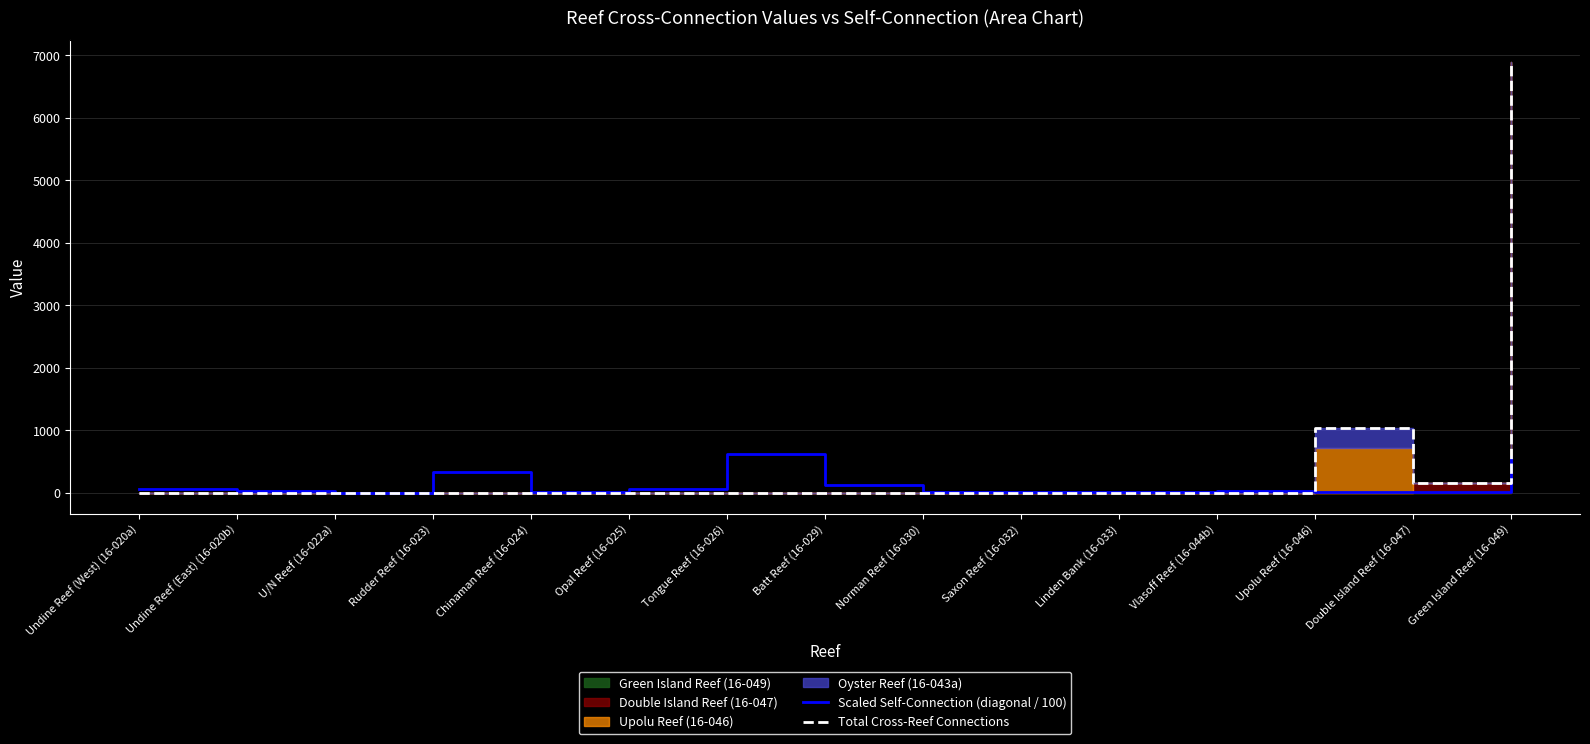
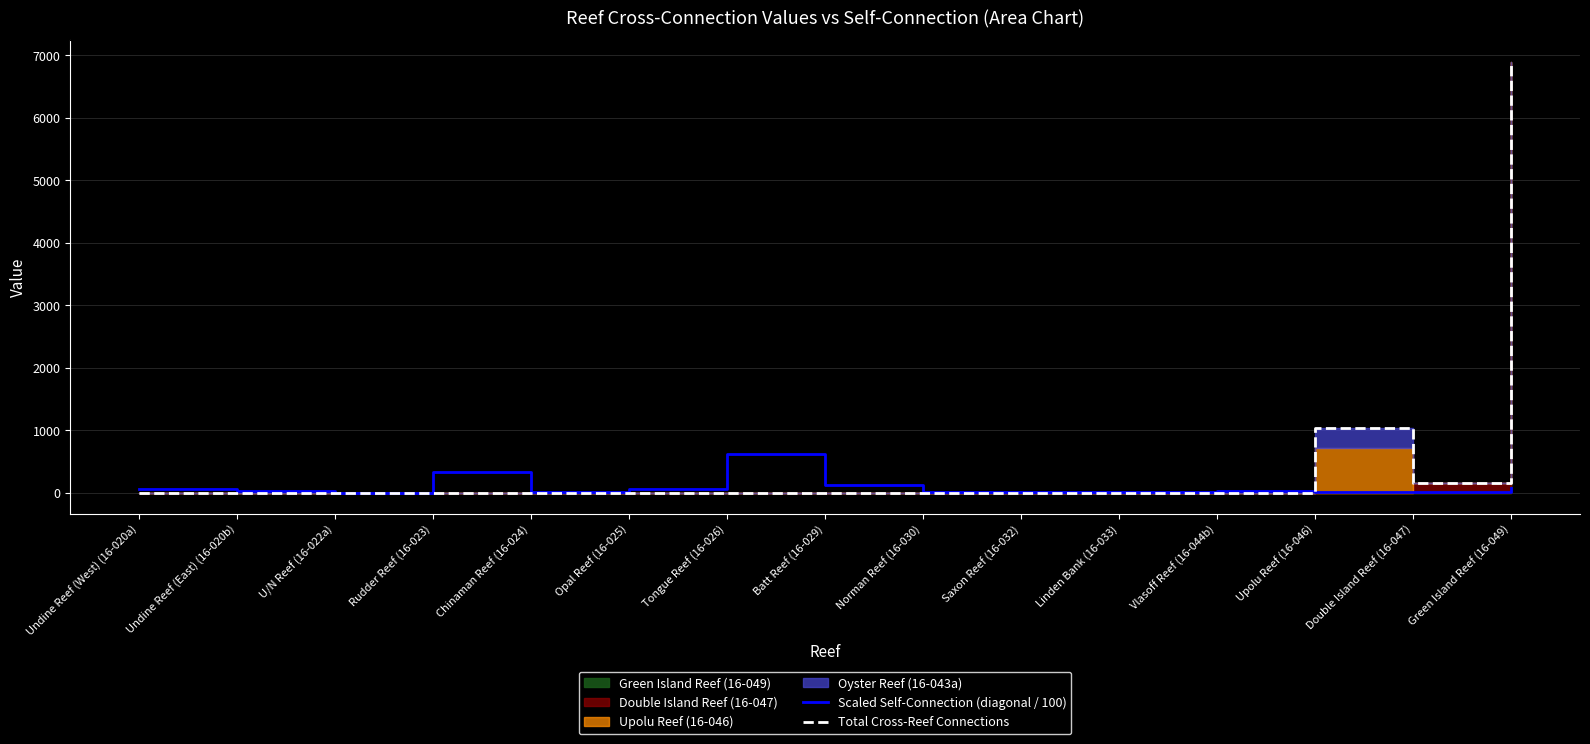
Scaled Self-Connection (diagonal / 100), Green Island Reef (16-049): 600 -> 100
